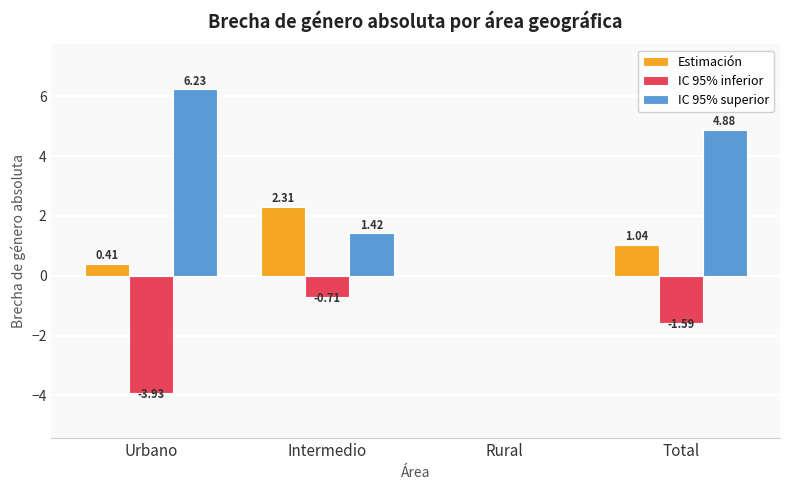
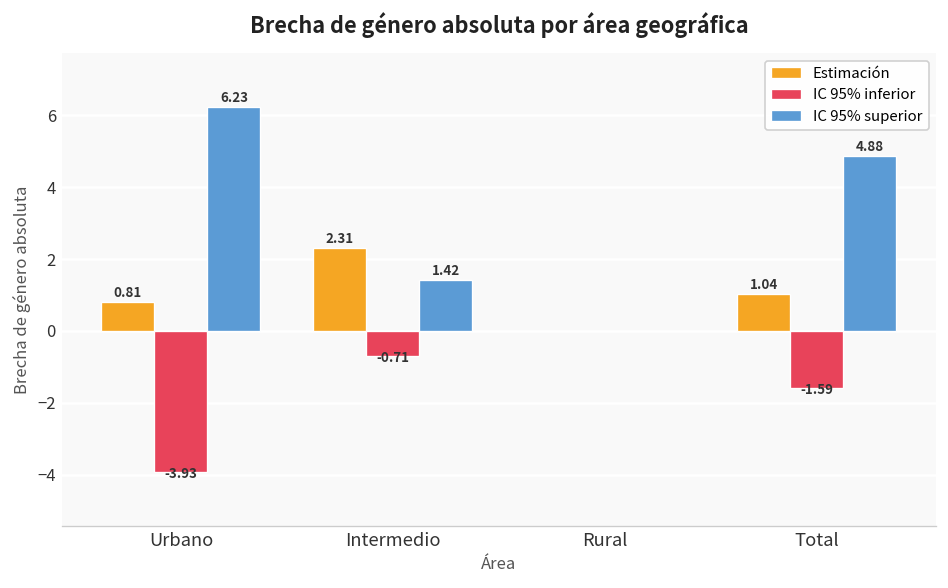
Estimación, Urbano: 0.41 -> 0.81
